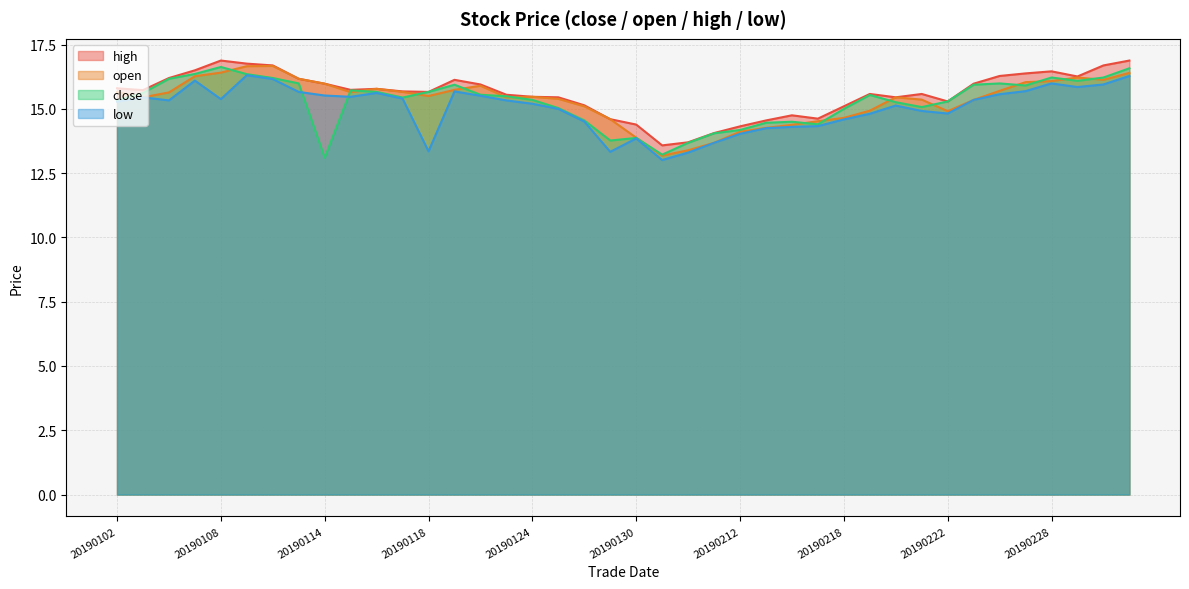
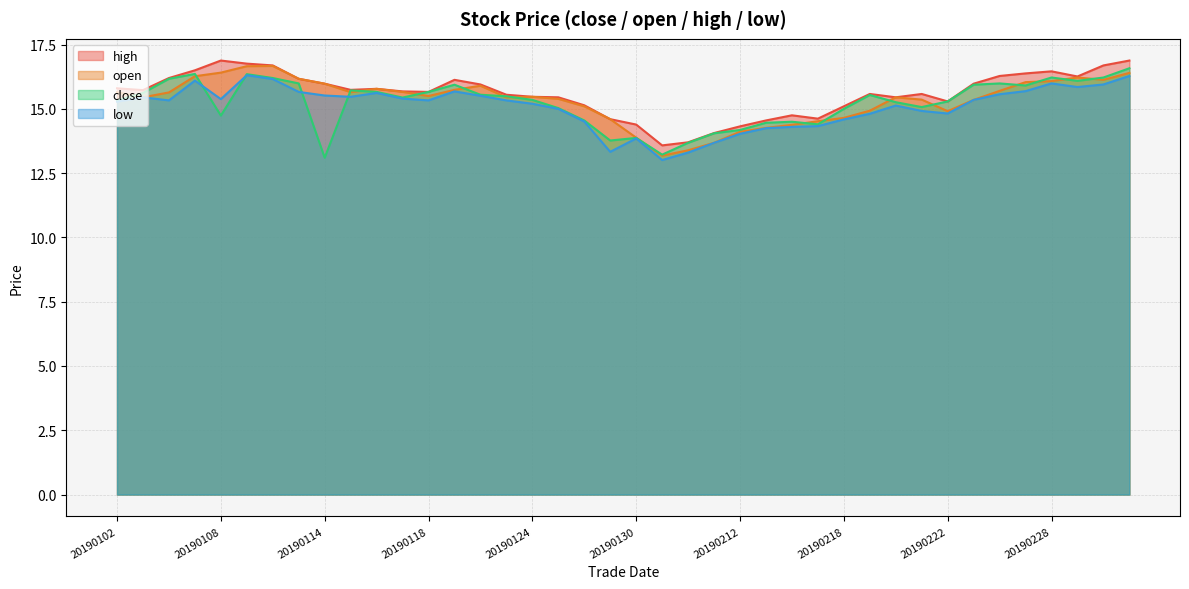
close, 20190108: 16.6 -> 14.7
low, 20190118: 13.4 -> 15.3
